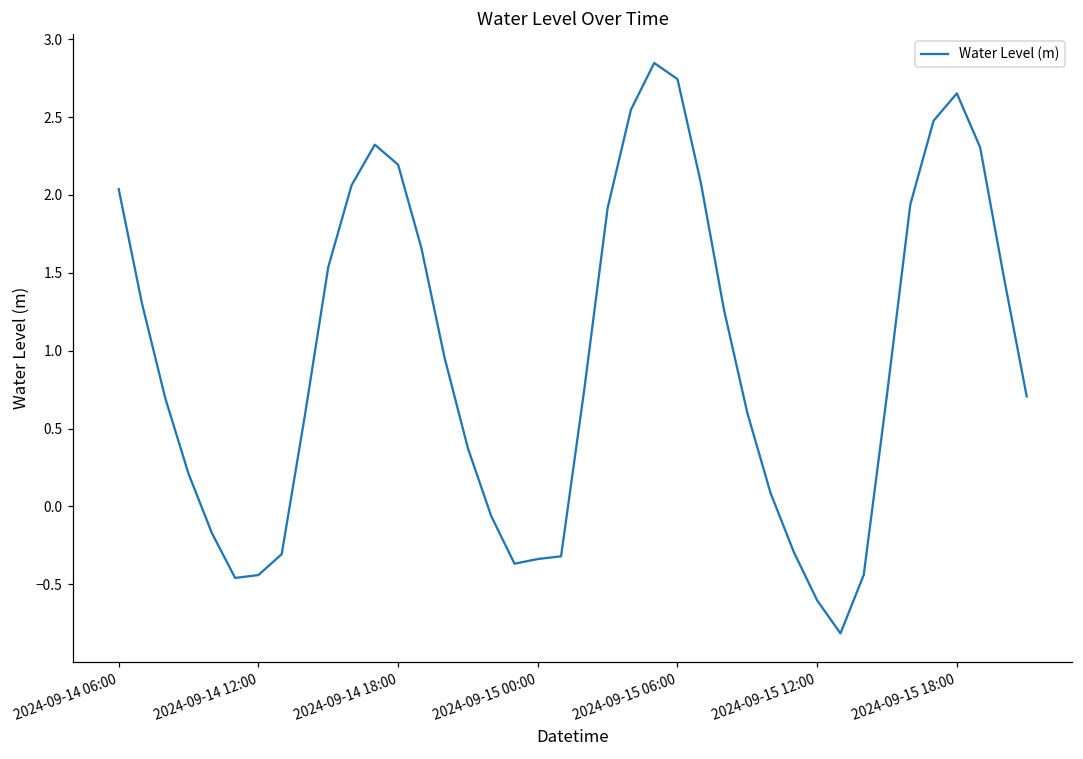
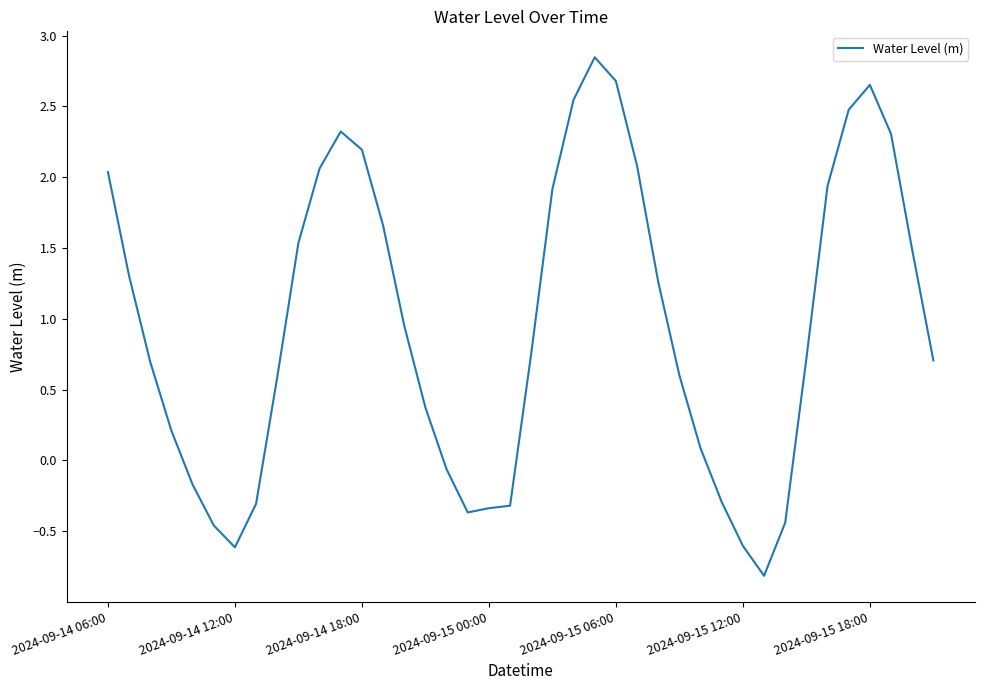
2024-09-14 12:00: -0.44 -> -0.61
2024-09-15 06:00: 2.74 -> 2.68
